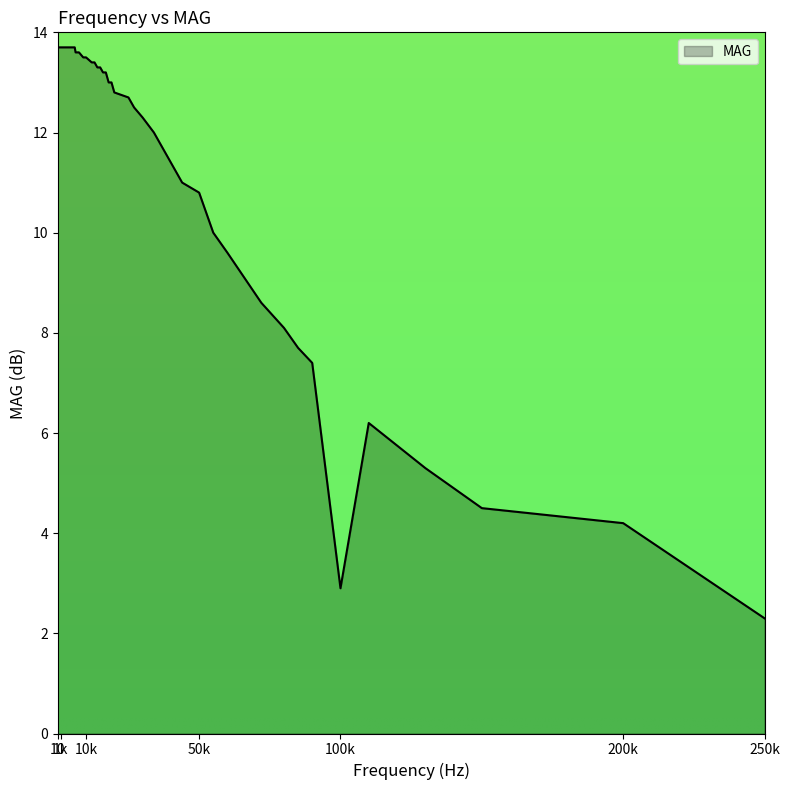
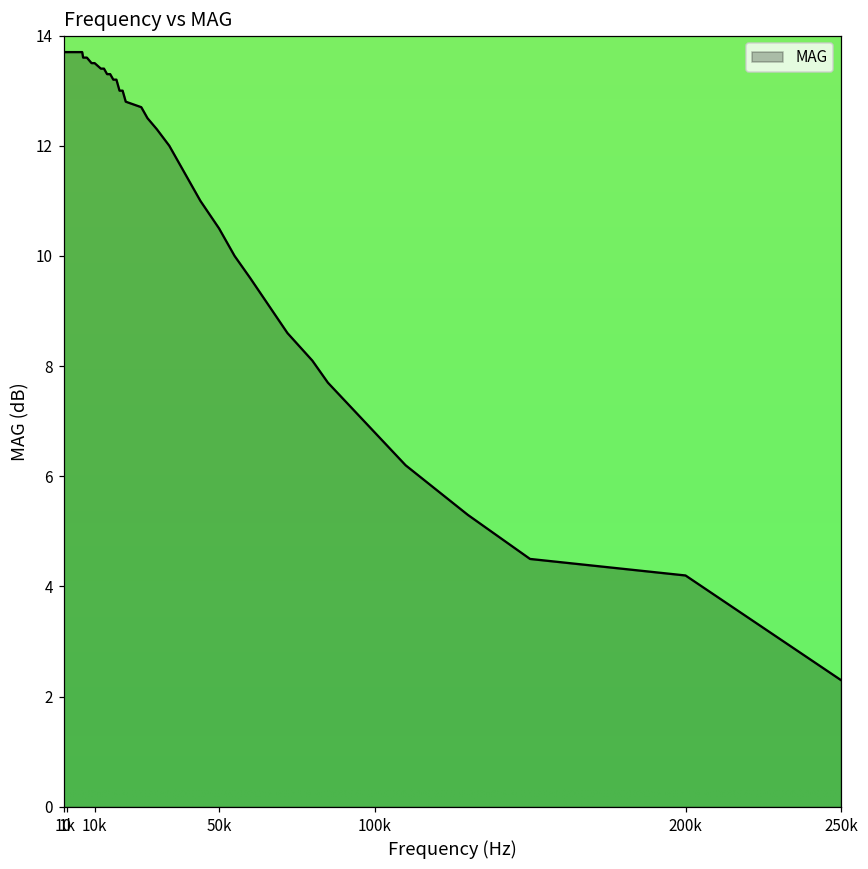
50k: 10.8 -> 10.5
100k: 2.9 -> 6.8
